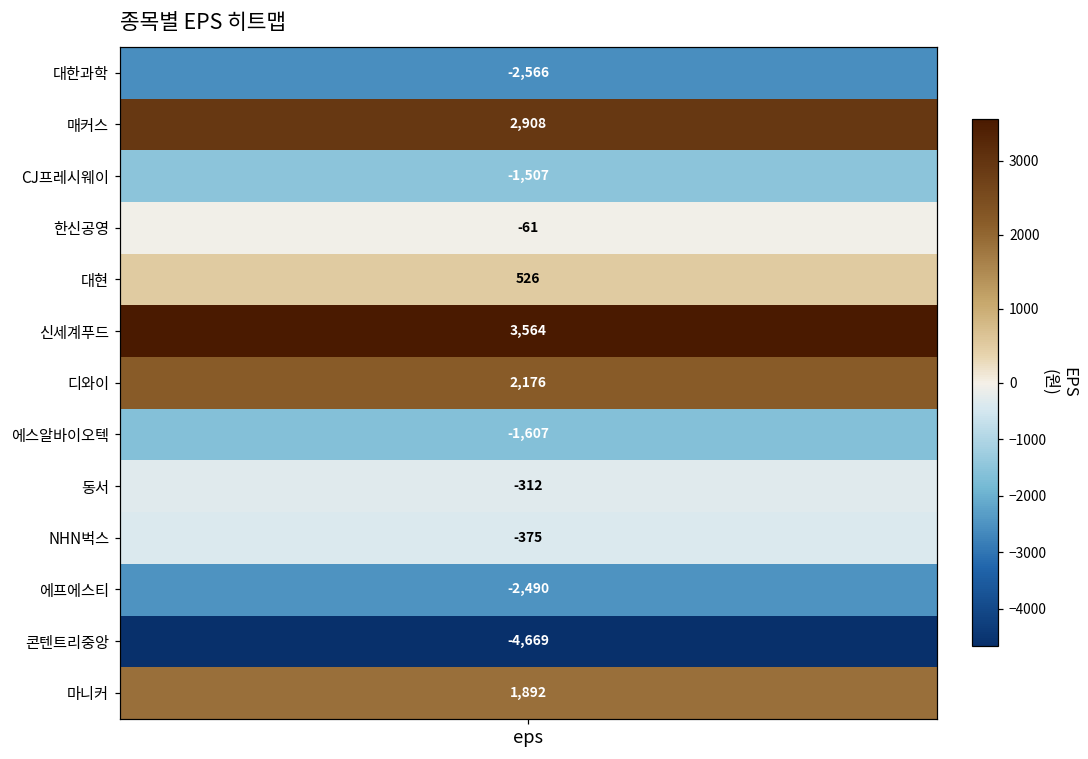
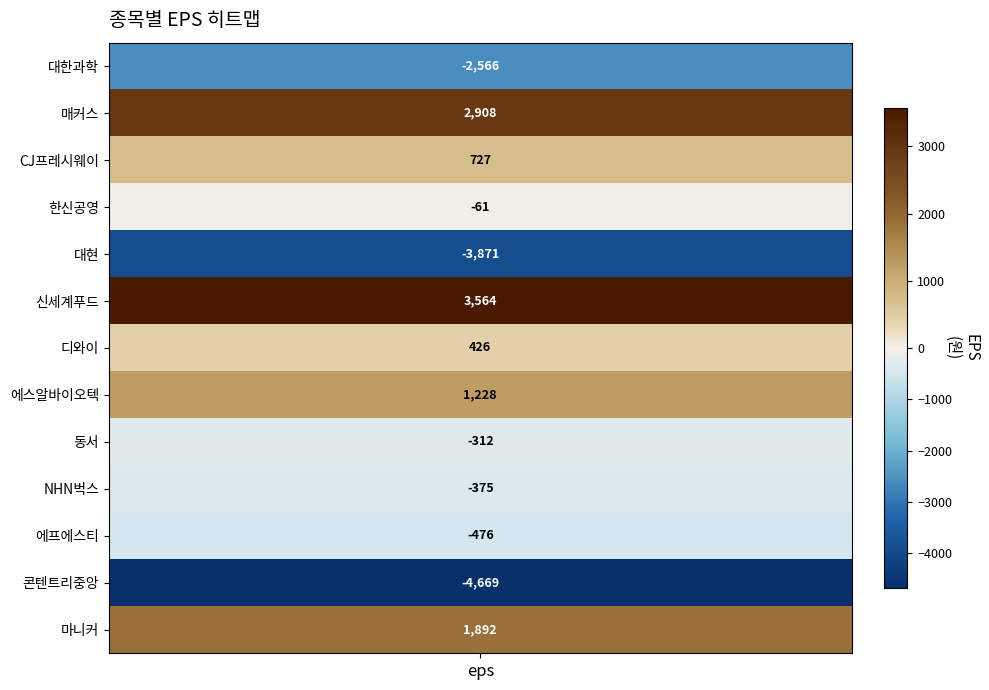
CJ프레시웨이, eps: -1,507 -> 727
대현, eps: 526 -> -3,871
디와이, eps: 2,176 -> 426
에스알바이오텍, eps: -1,607 -> 1,228
에프에스티, eps: -2,490 -> -476
